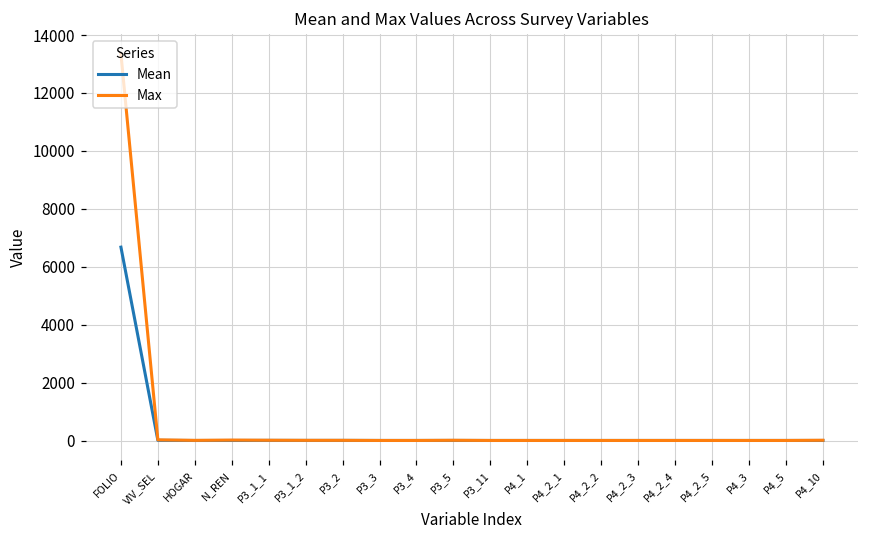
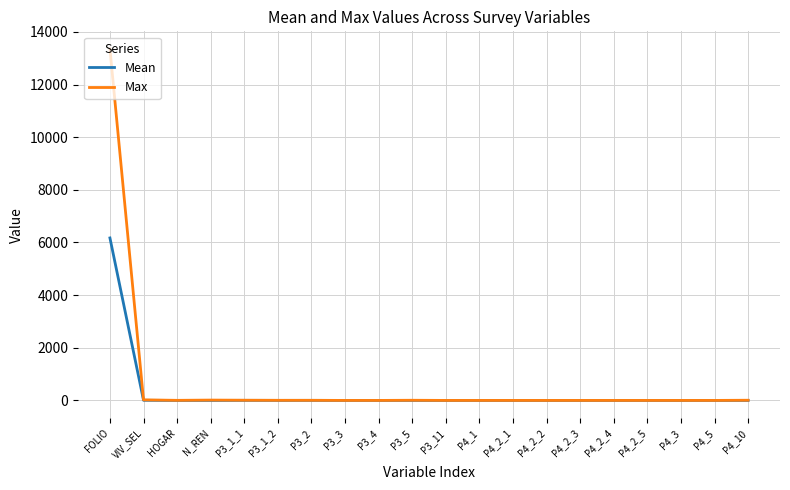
Mean, FOLIO: 6700 -> 6200
